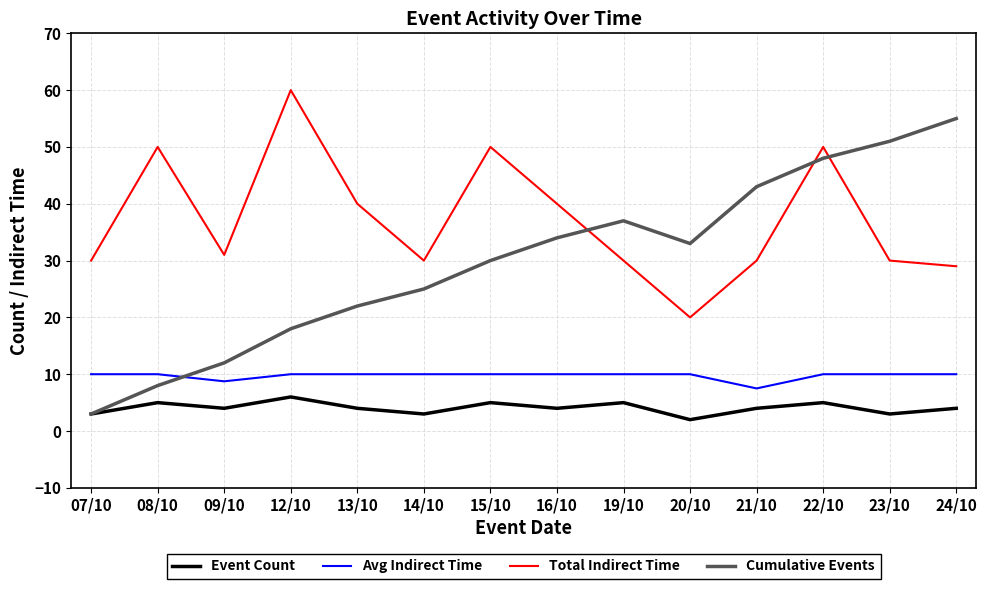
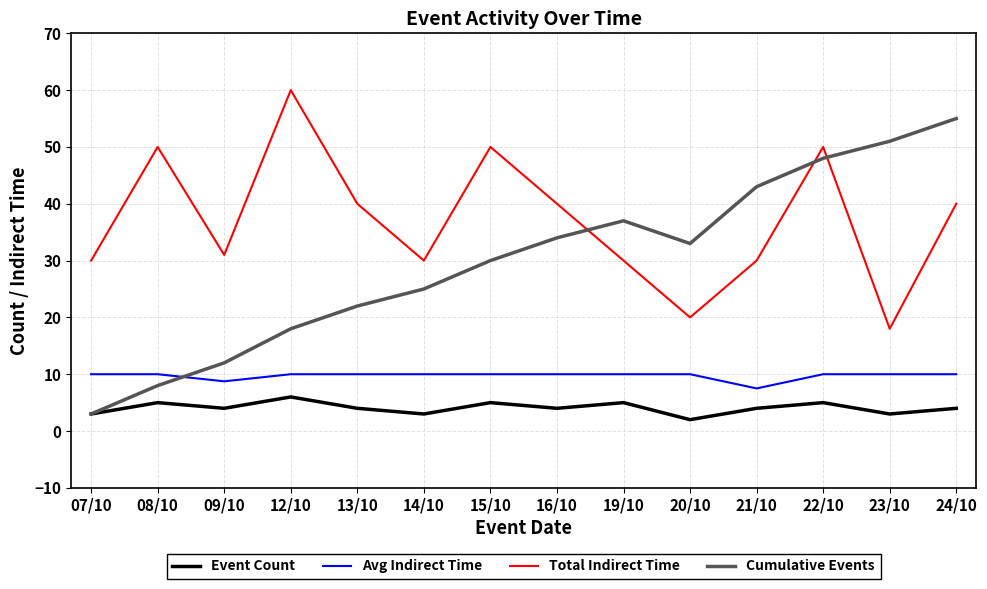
Total Indirect Time, 23/10: 30 -> 18
Total Indirect Time, 24/10: 29 -> 40
